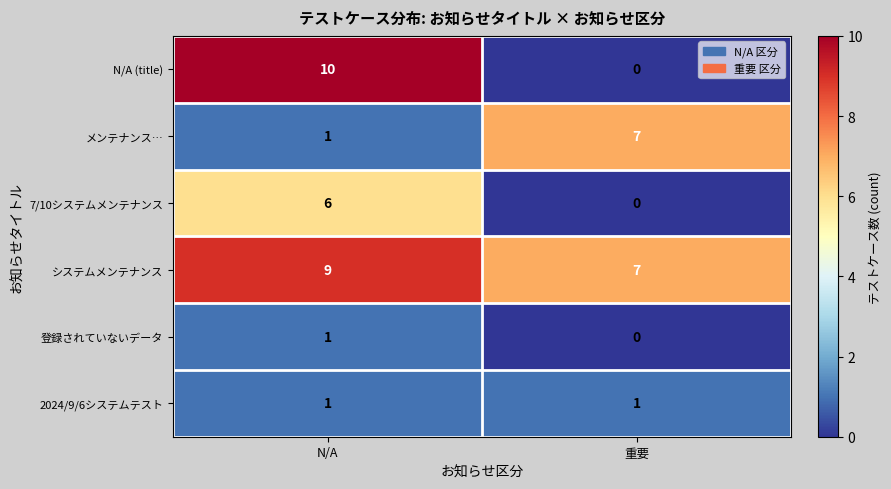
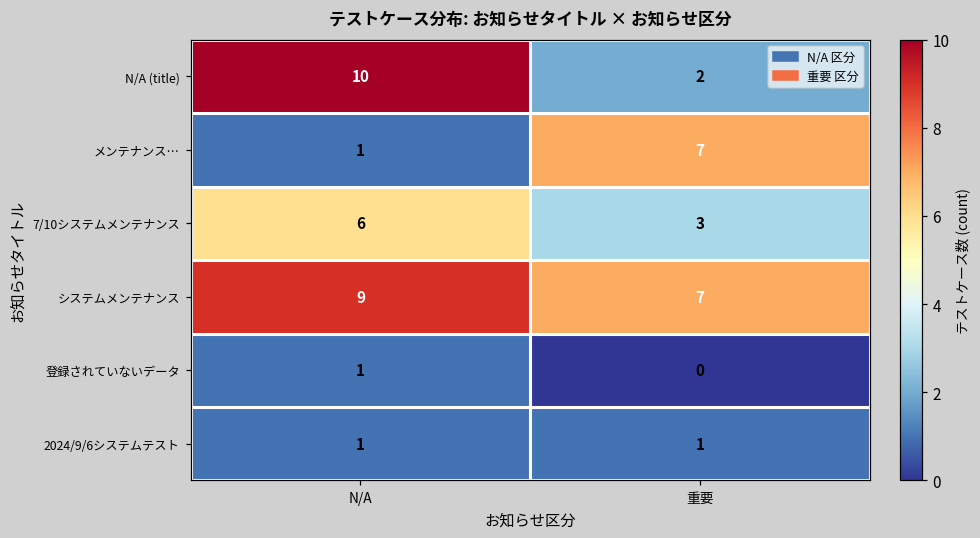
N/A (title), 重要: 0 -> 2
7/10システムメンテナンス, 重要: 0 -> 3
